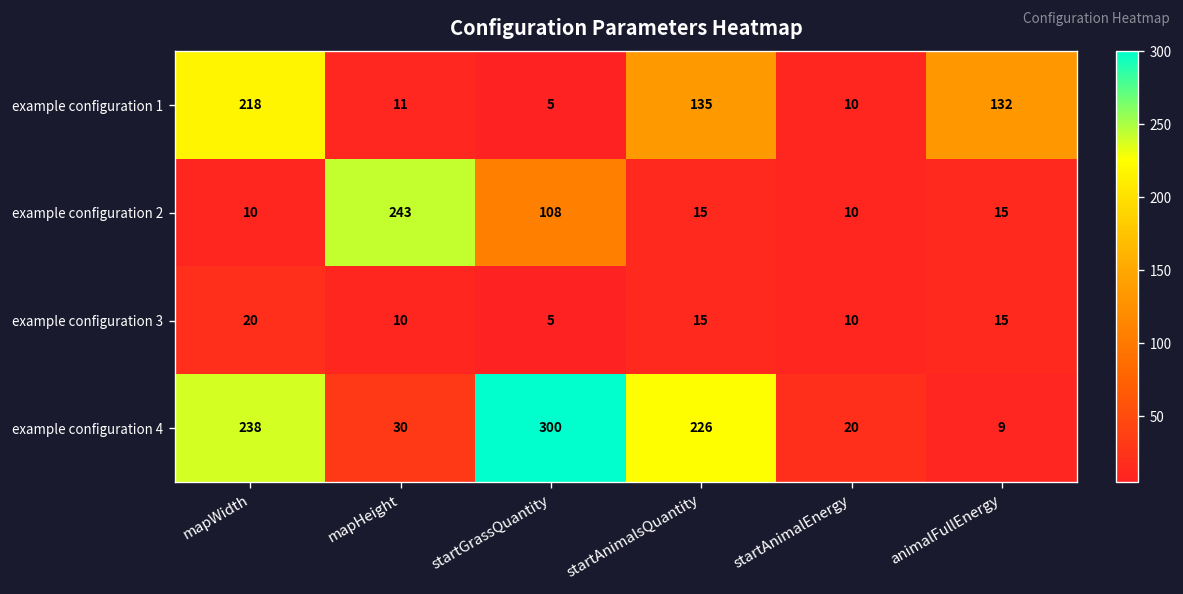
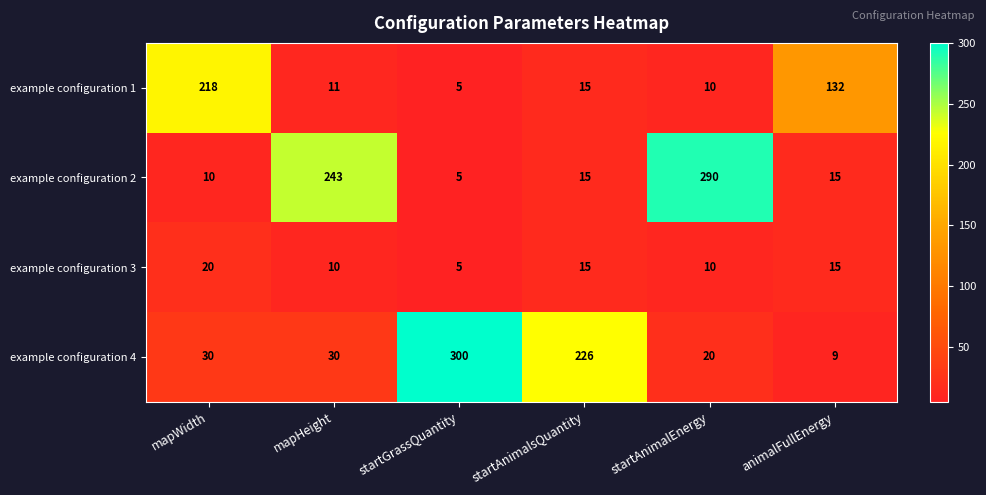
example configuration 1, startAnimalsQuantity: 135 -> 15
example configuration 2, startGrassQuantity: 108 -> 5
example configuration 2, startAnimalEnergy: 10 -> 290
example configuration 4, mapWidth: 238 -> 30
